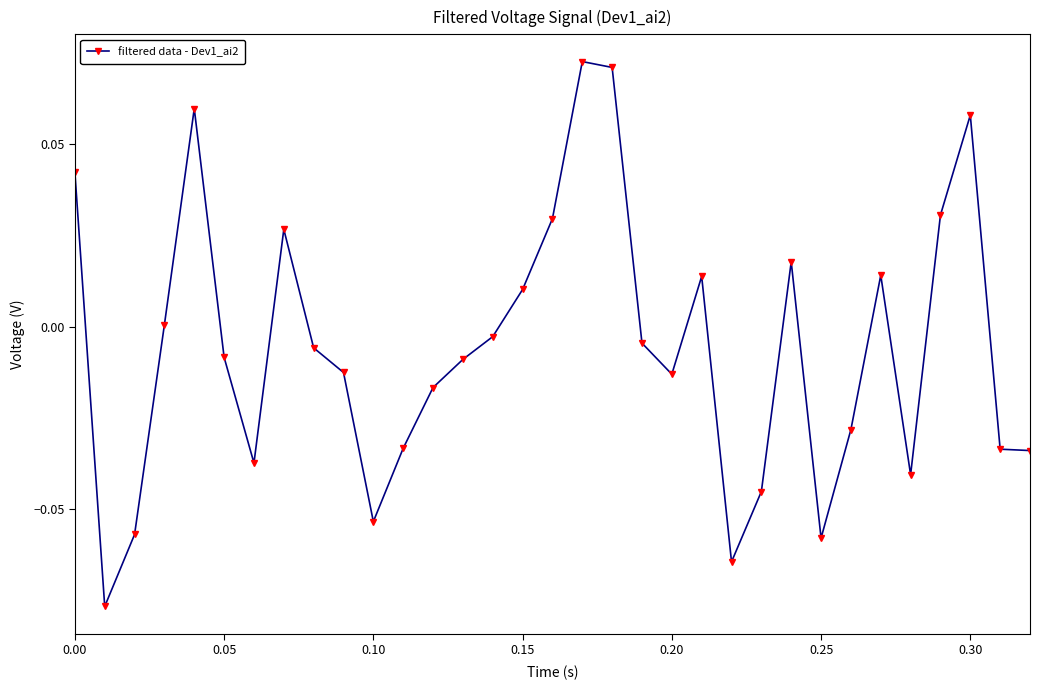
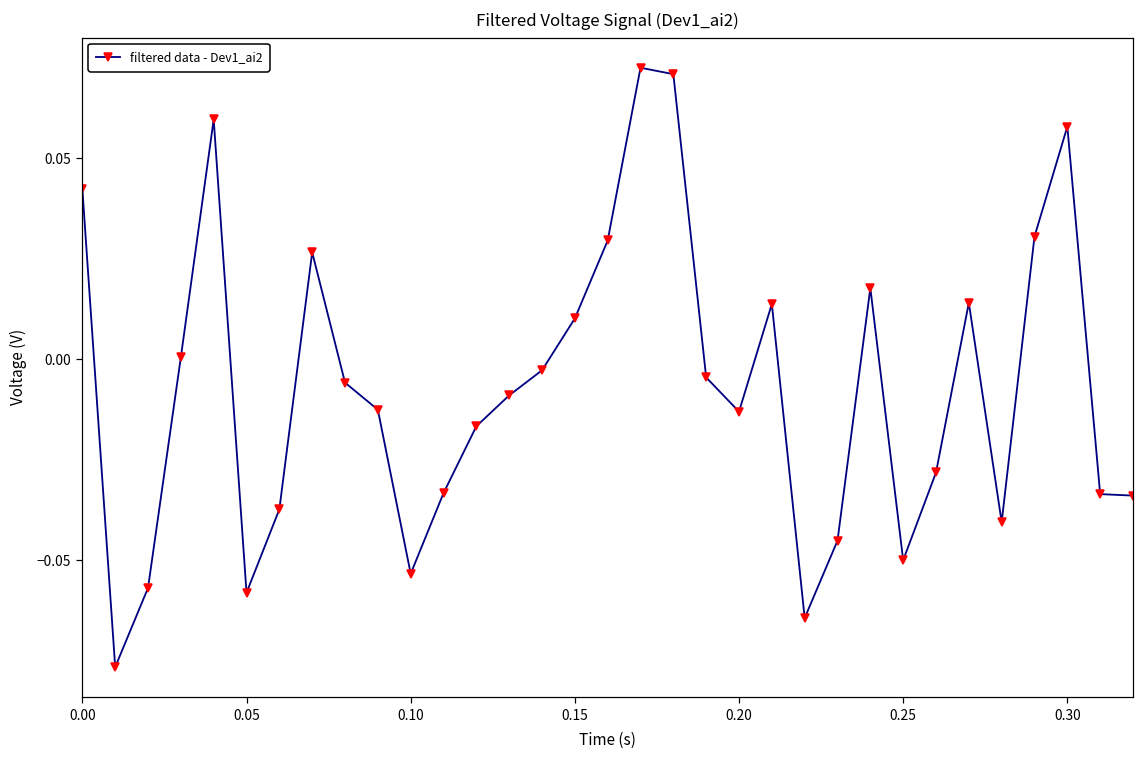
0.05: -0.008 -> -0.058
0.25: -0.058 -> -0.050
